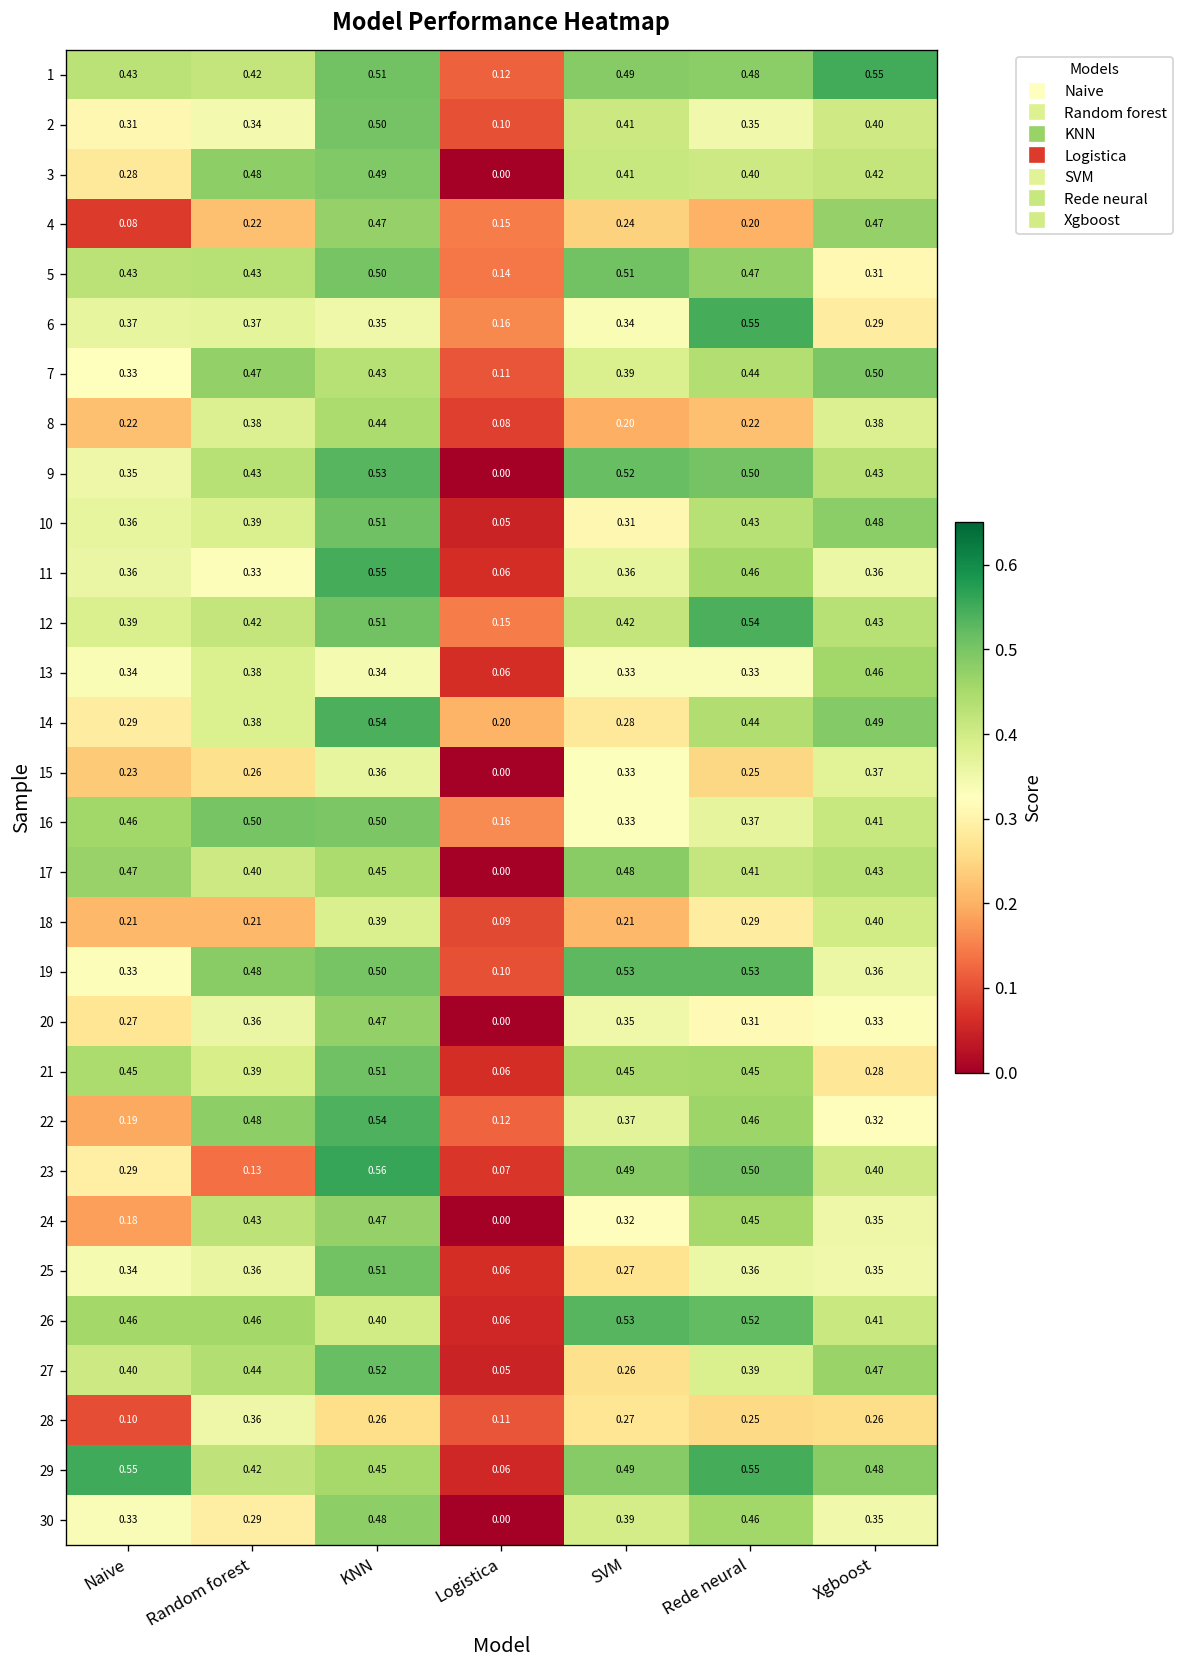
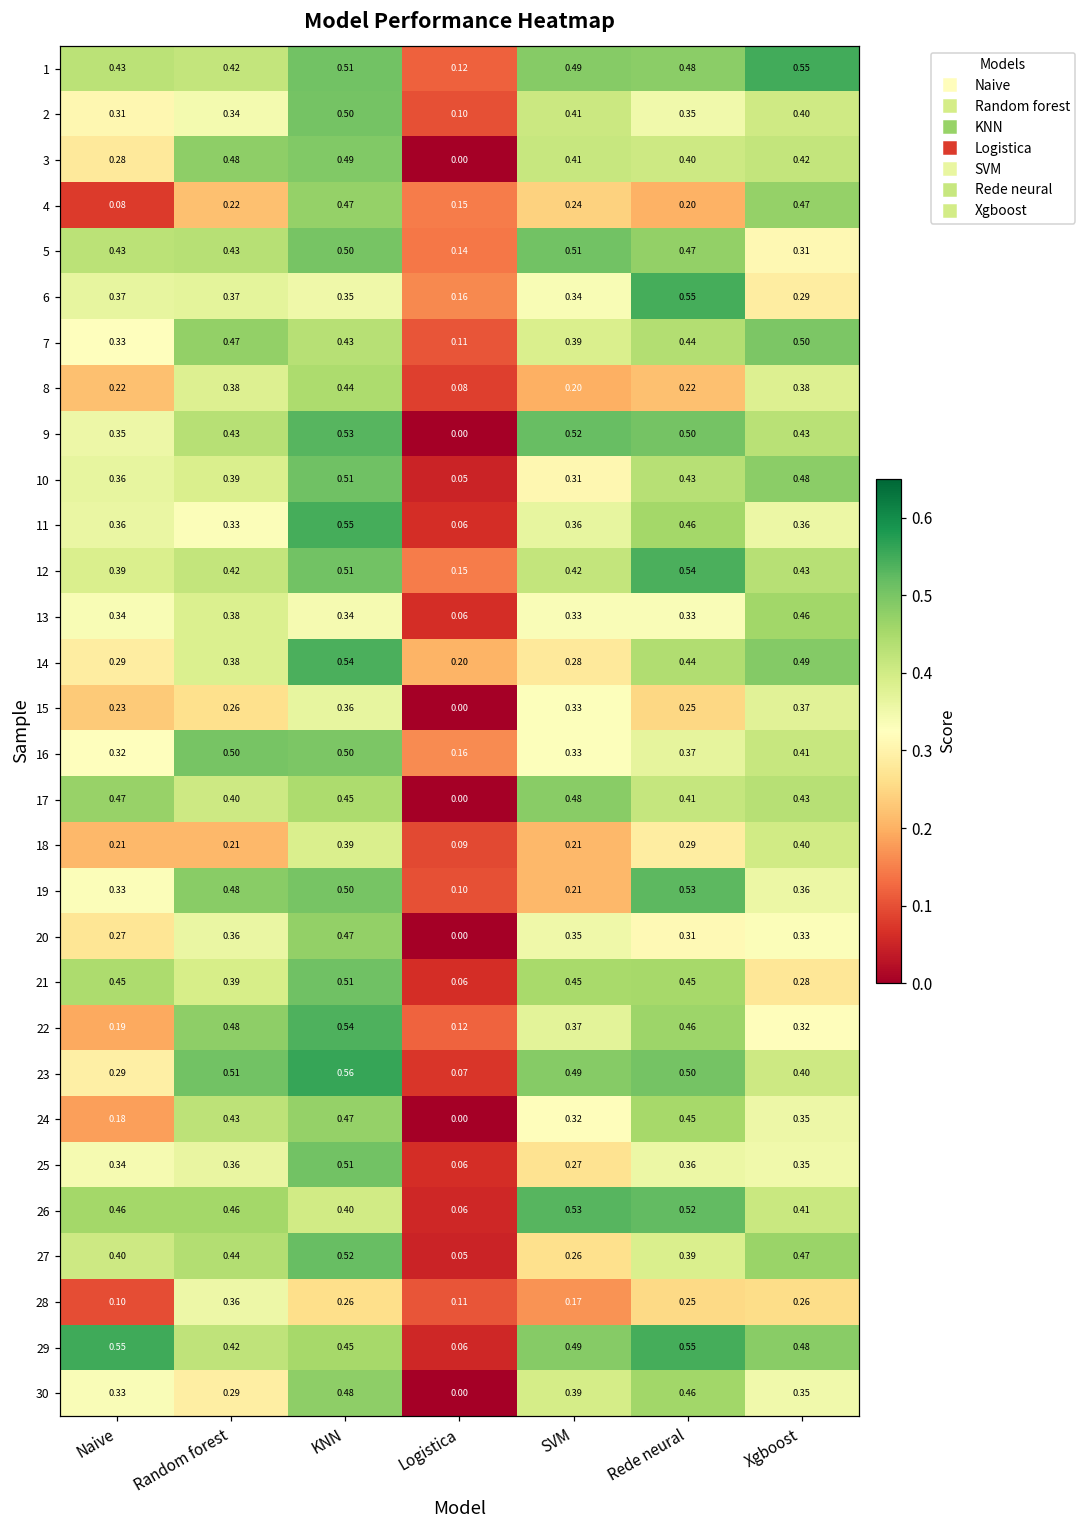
16, Naive: 0.46 -> 0.32
19, SVM: 0.53 -> 0.21
23, Random forest: 0.13 -> 0.51
28, SVM: 0.27 -> 0.17
